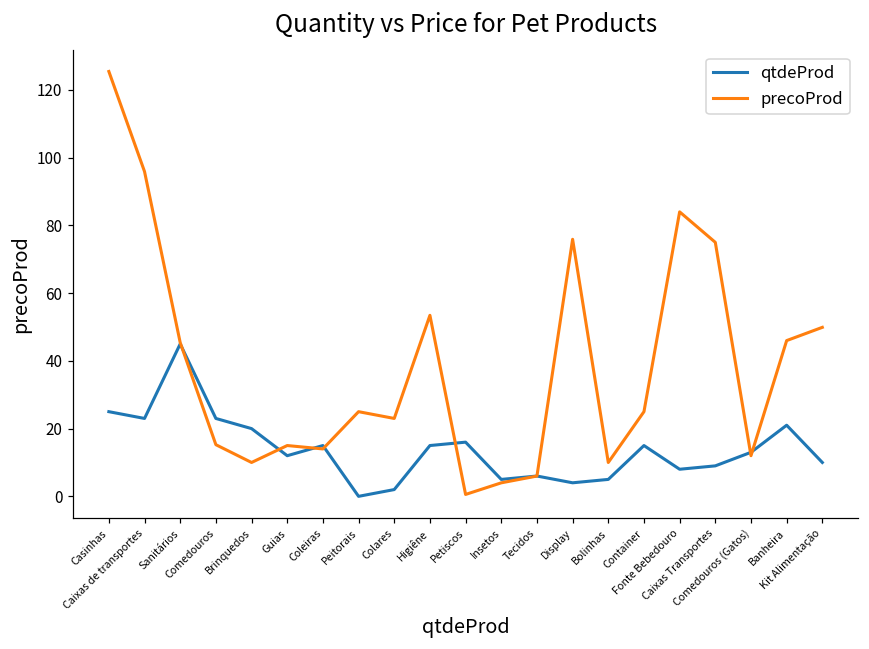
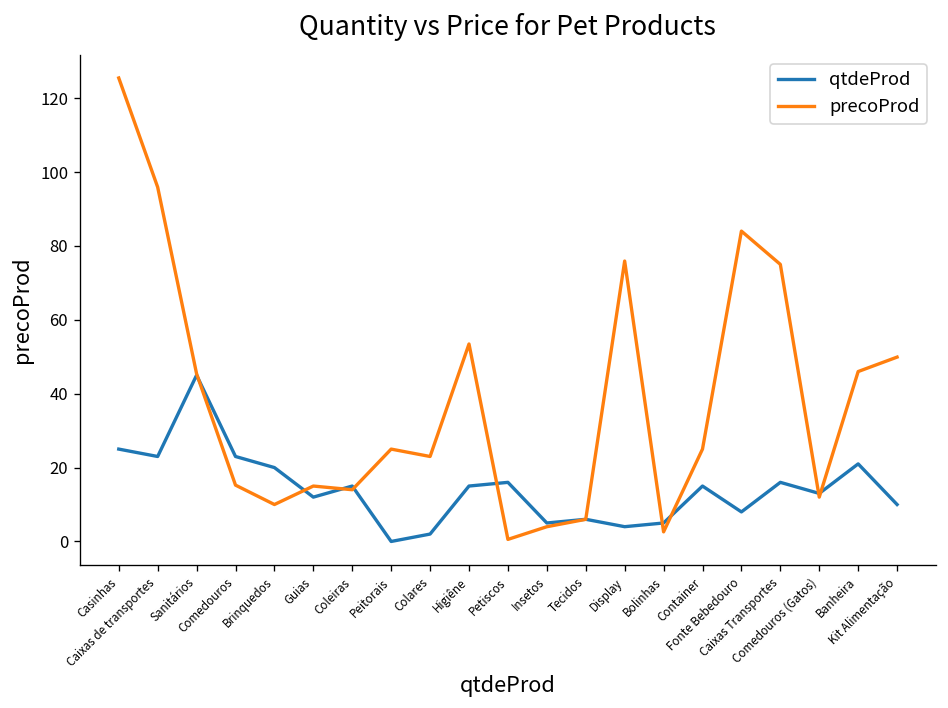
precoProd, Bolinhas: 10 -> 3
qtdeProd, Caixas Transportes: 9 -> 16
